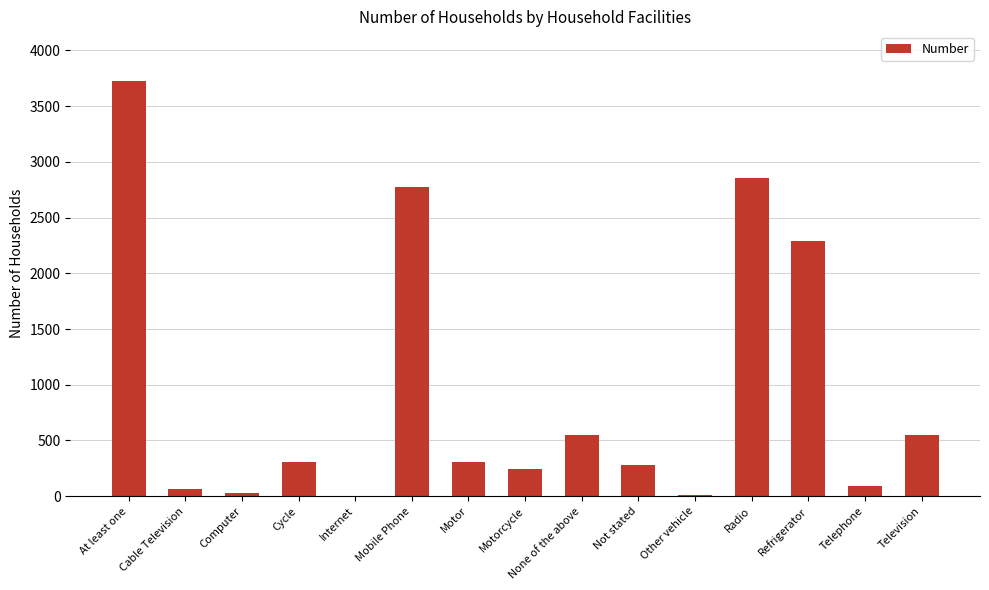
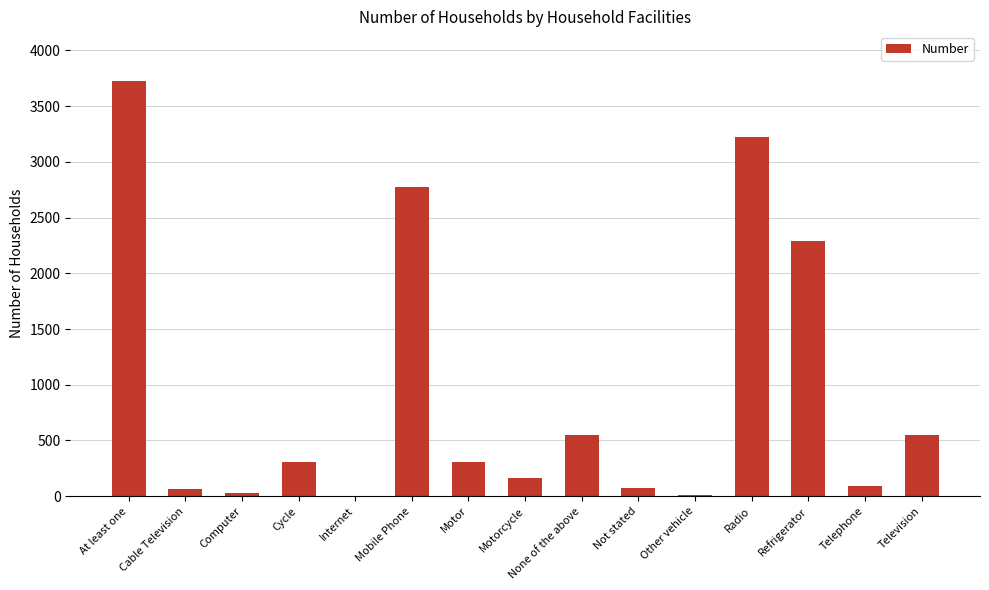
Motorcycle: 250 -> 160
Not stated: 280 -> 80
Radio: 2850 -> 3230
